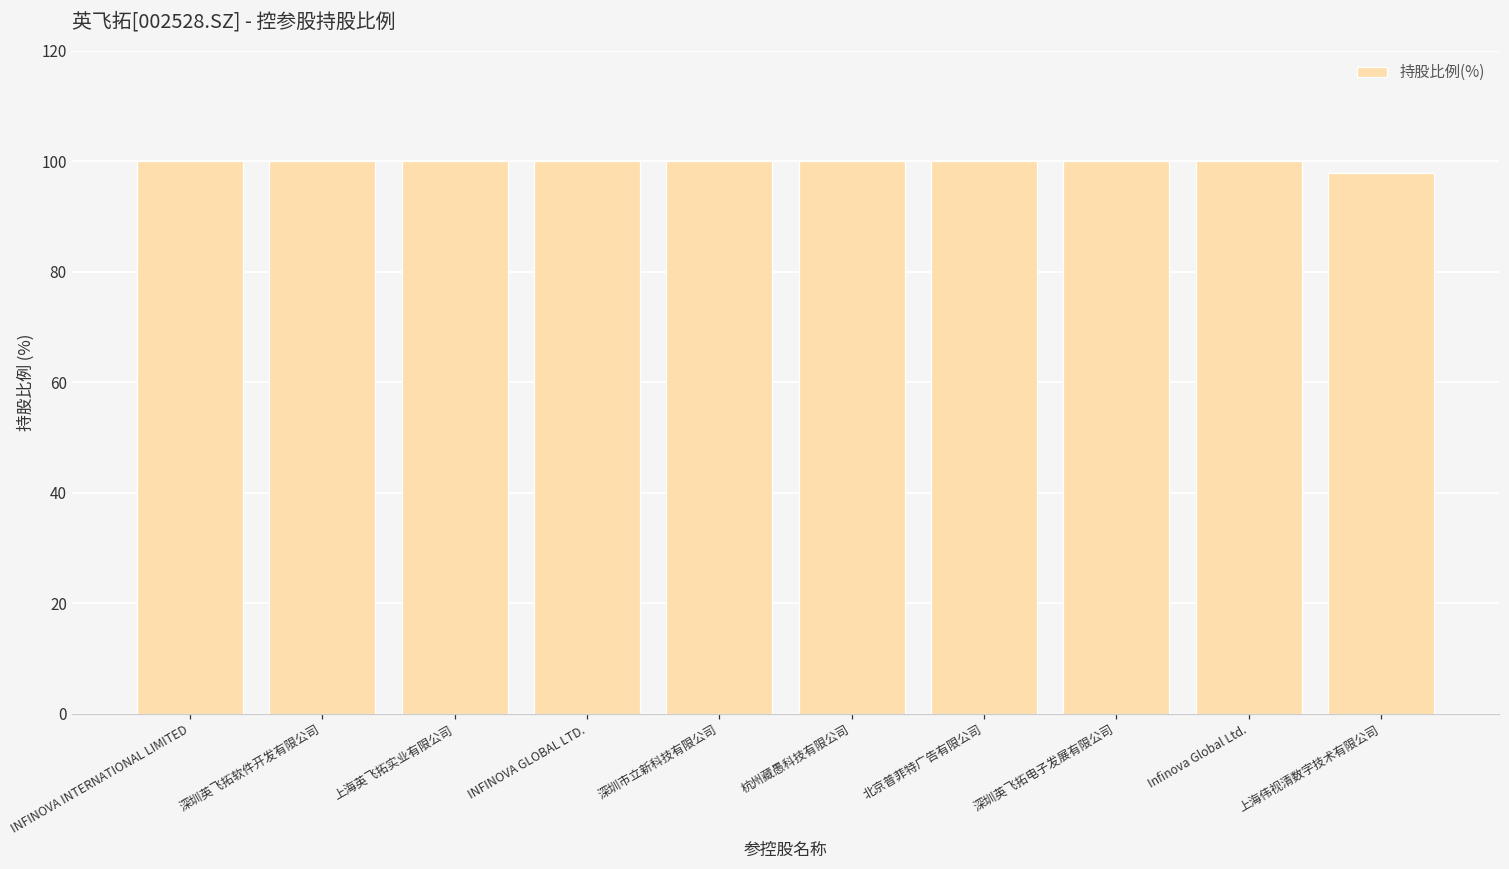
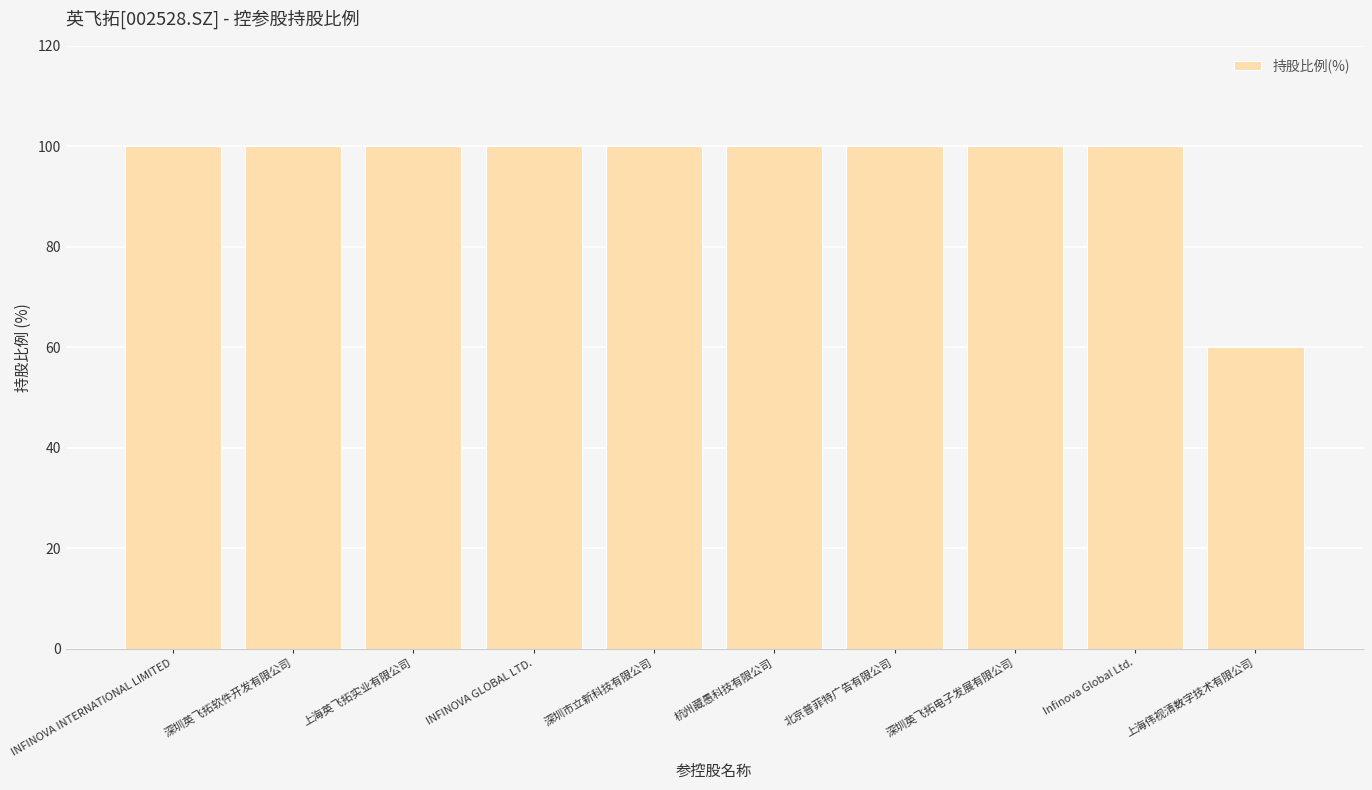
上海伟视清数字技术有限公司: 98 -> 60
